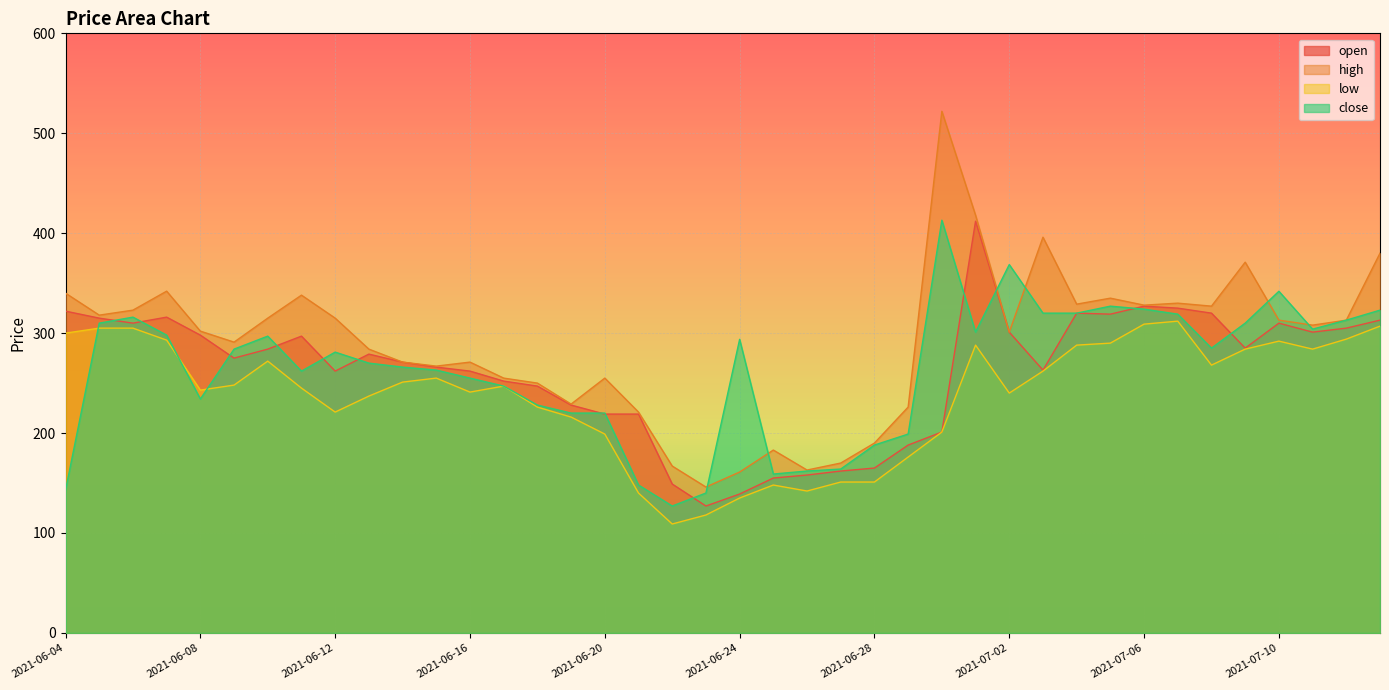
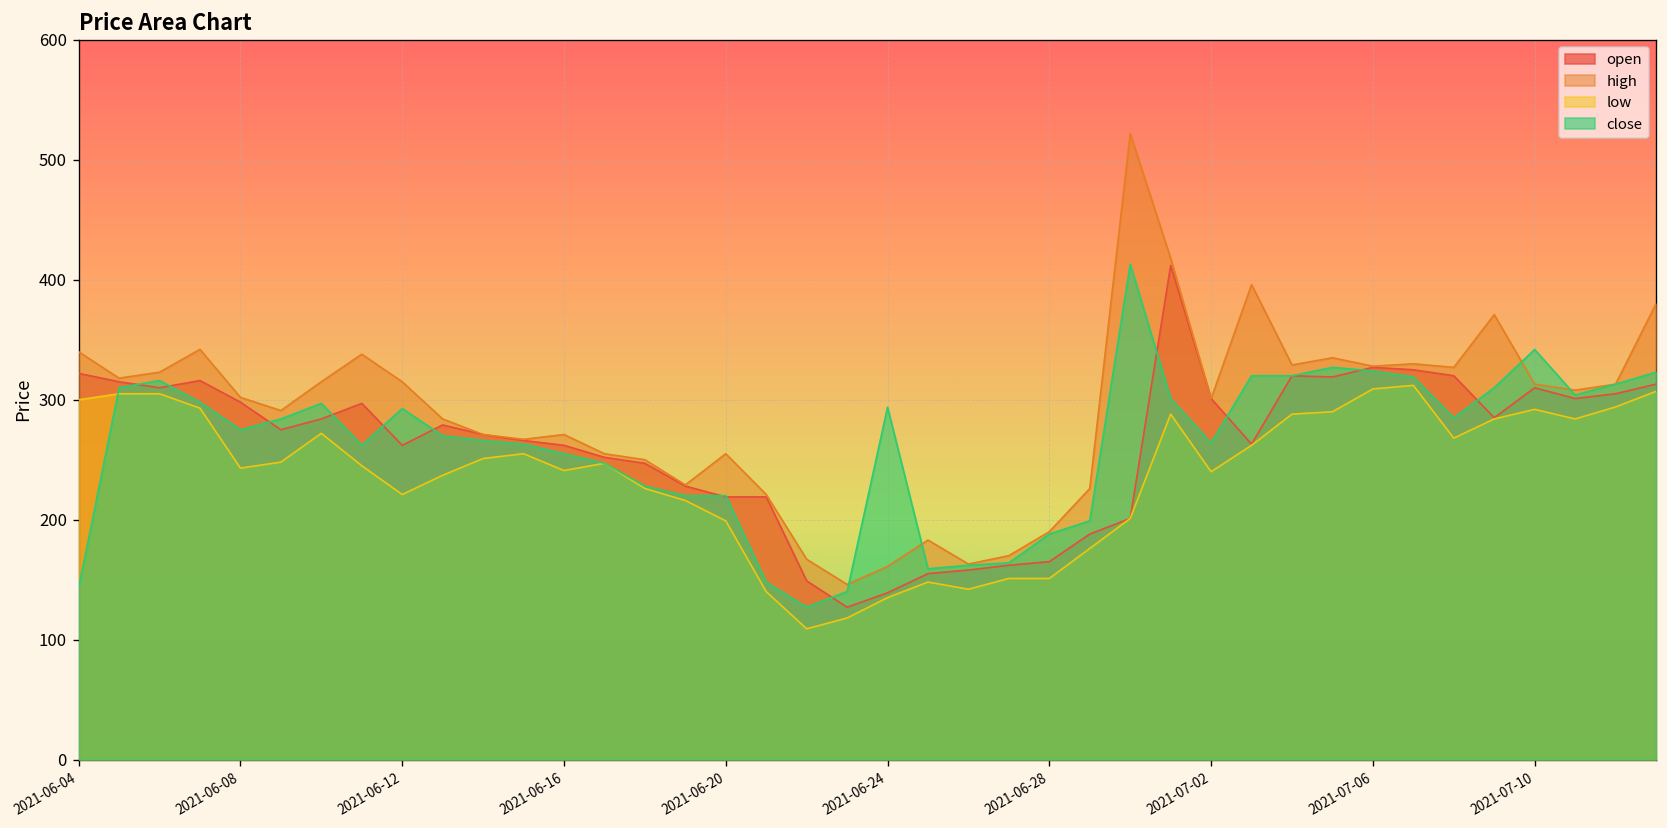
close, 2021-06-08: 230 -> 280
close, 2021-06-12: 280 -> 290
close, 2021-07-02: 370 -> 260
